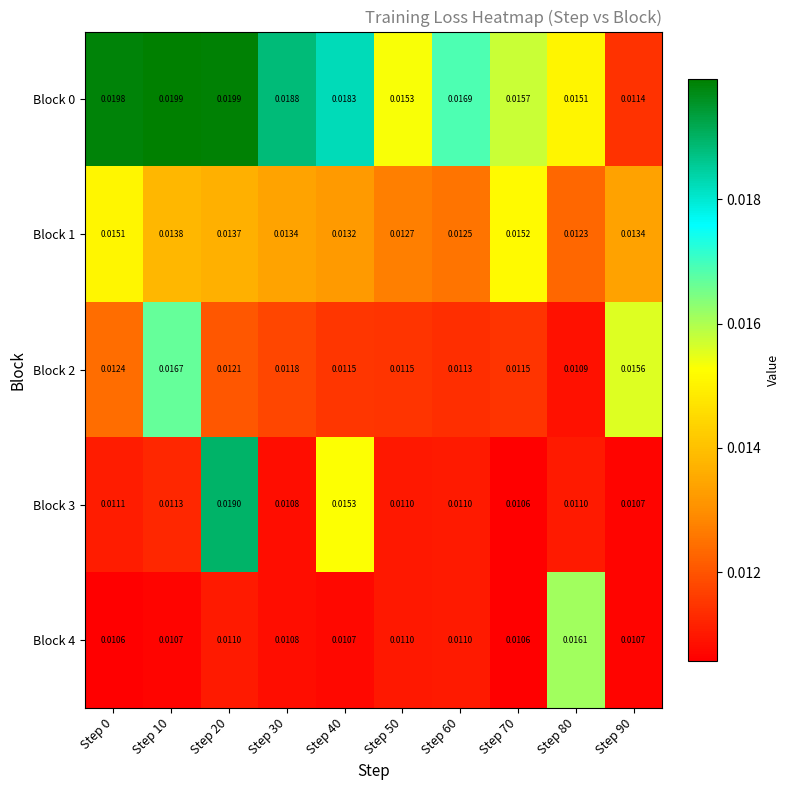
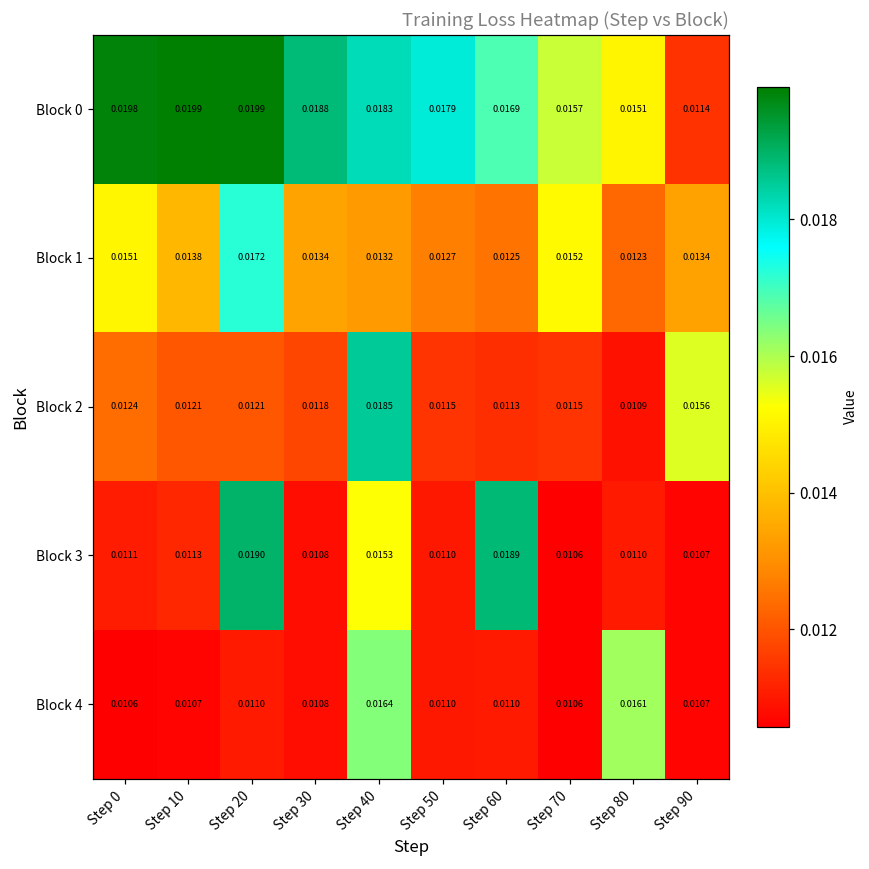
Block 0, Step 50: 0.0153 -> 0.0179
Block 1, Step 20: 0.0137 -> 0.0172
Block 2, Step 10: 0.0167 -> 0.0121
Block 2, Step 40: 0.0115 -> 0.0185
Block 3, Step 60: 0.0110 -> 0.0189
Block 4, Step 40: 0.0107 -> 0.0164
